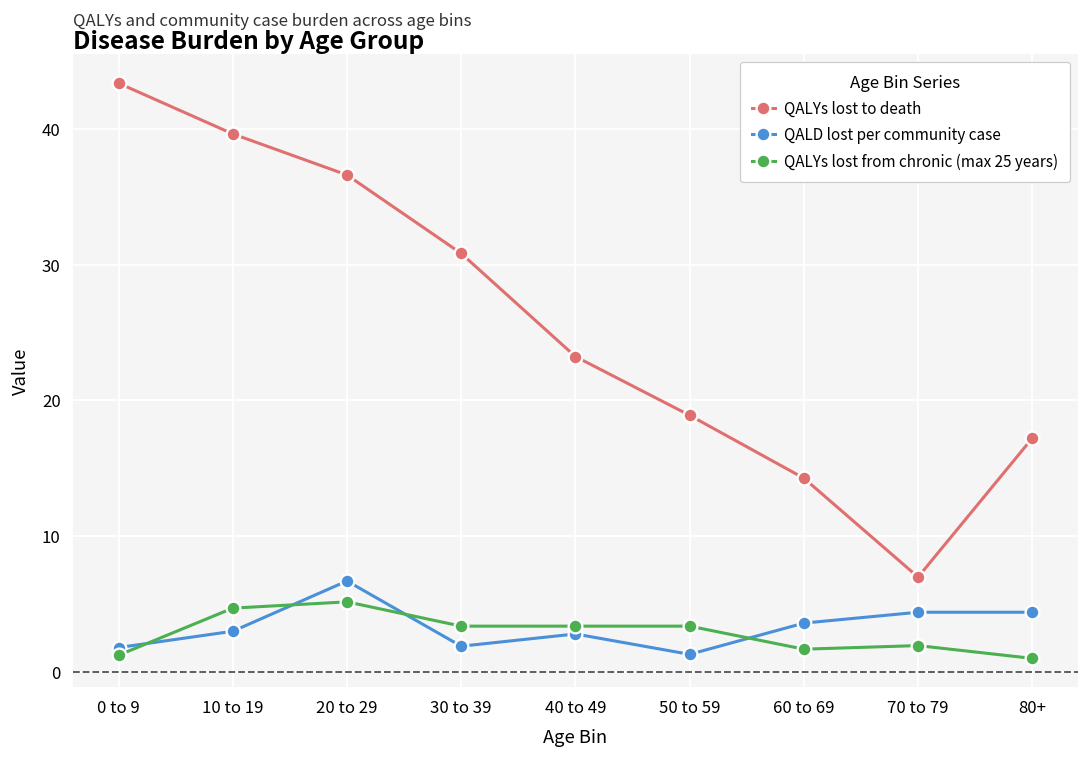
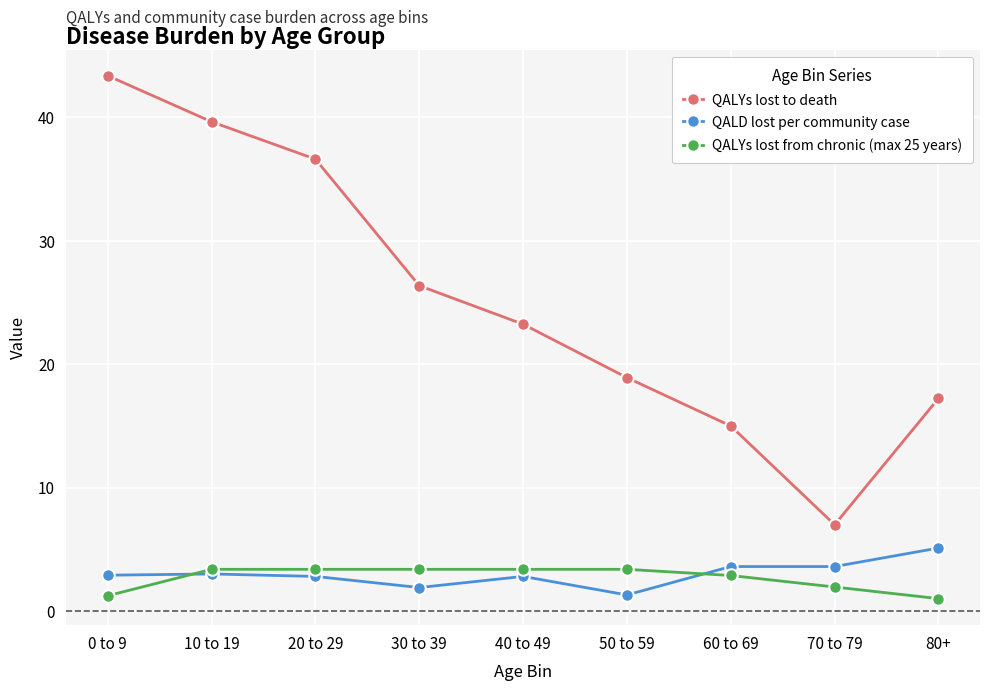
QALD lost per community case, 0 to 9: 1.8 -> 2.9
QALYs lost from chronic (max 25 years), 10 to 19: 4.7 -> 3.4
QALD lost per community case, 20 to 29: 6.7 -> 2.8
QALYs lost from chronic (max 25 years), 20 to 29: 5.2 -> 3.4
QALYs lost to death, 30 to 39: 30.8 -> 26.3
QALYs lost to death, 60 to 69: 14.3 -> 15.0
QALYs lost from chronic (max 25 years), 60 to 69: 1.7 -> 2.9
QALD lost per community case, 70 to 79: 4.4 -> 3.6
QALD lost per community case, 80+: 4.4 -> 5.1
